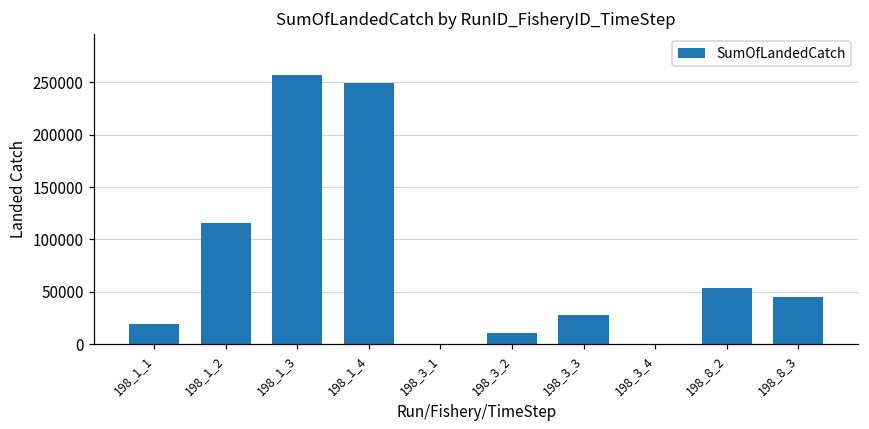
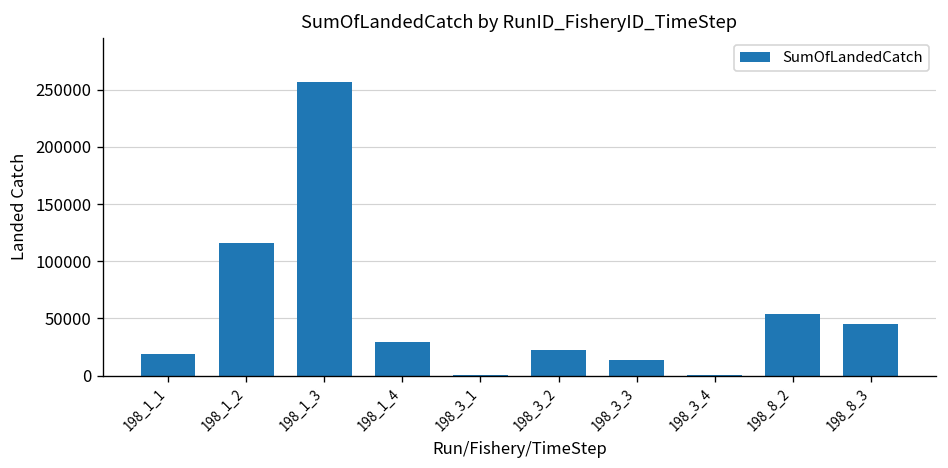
198_1_4: 250000 -> 30000
198_3_2: 10000 -> 20000
198_3_3: 30000 -> 10000
